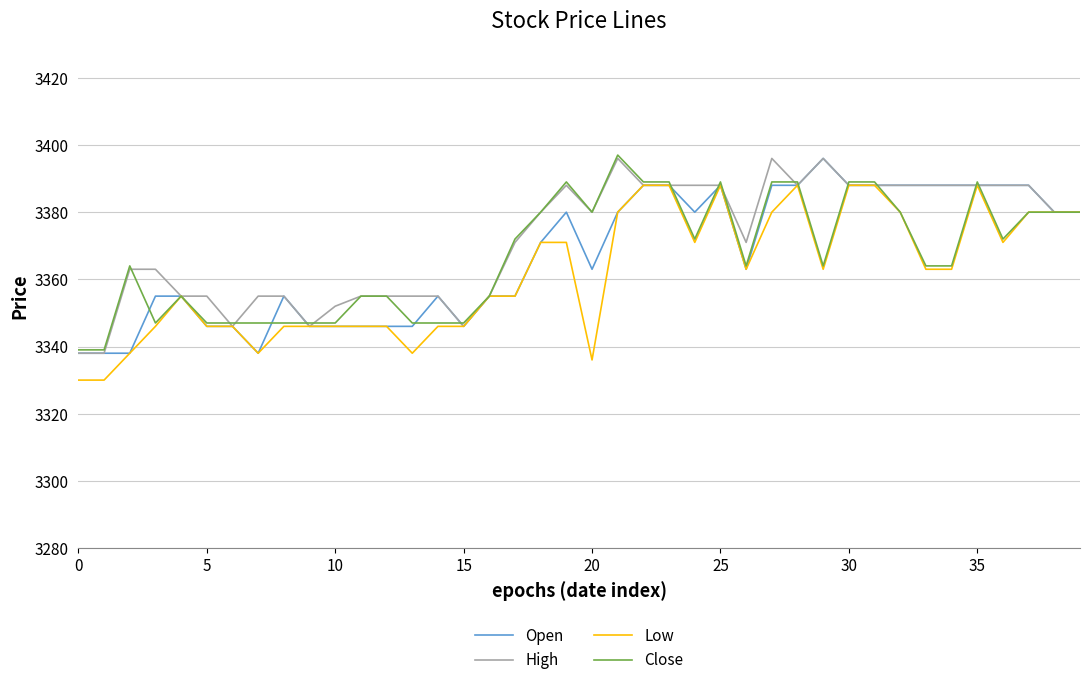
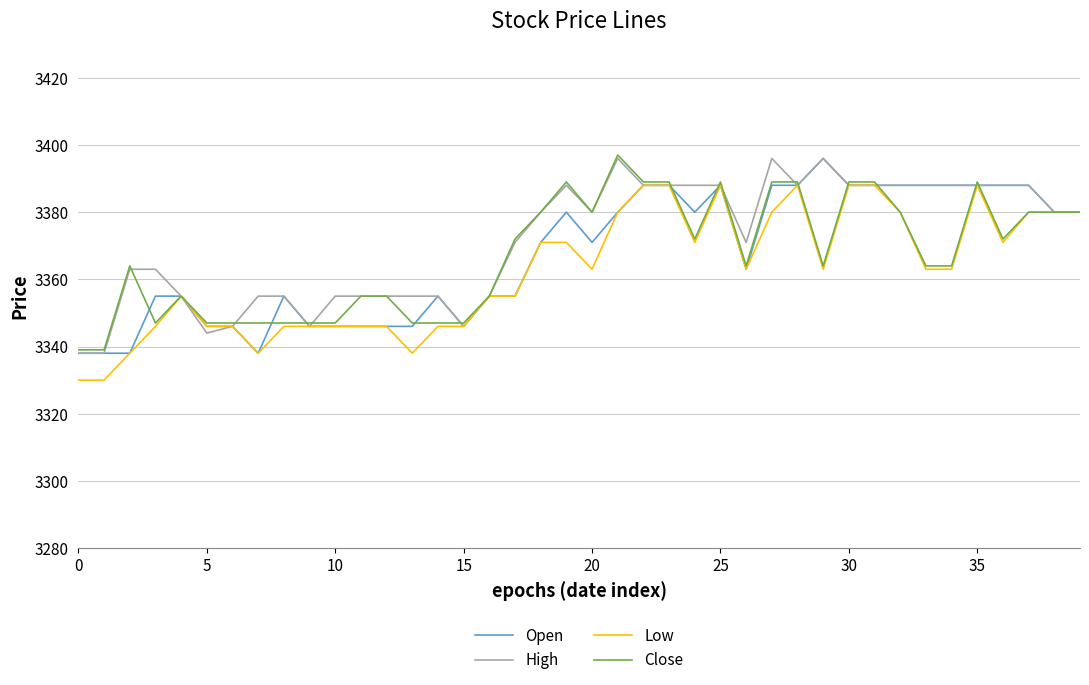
High, 5: 3355 -> 3344
High, 10: 3352 -> 3355
Open, 20: 3363 -> 3371
Low, 20: 3336 -> 3363
